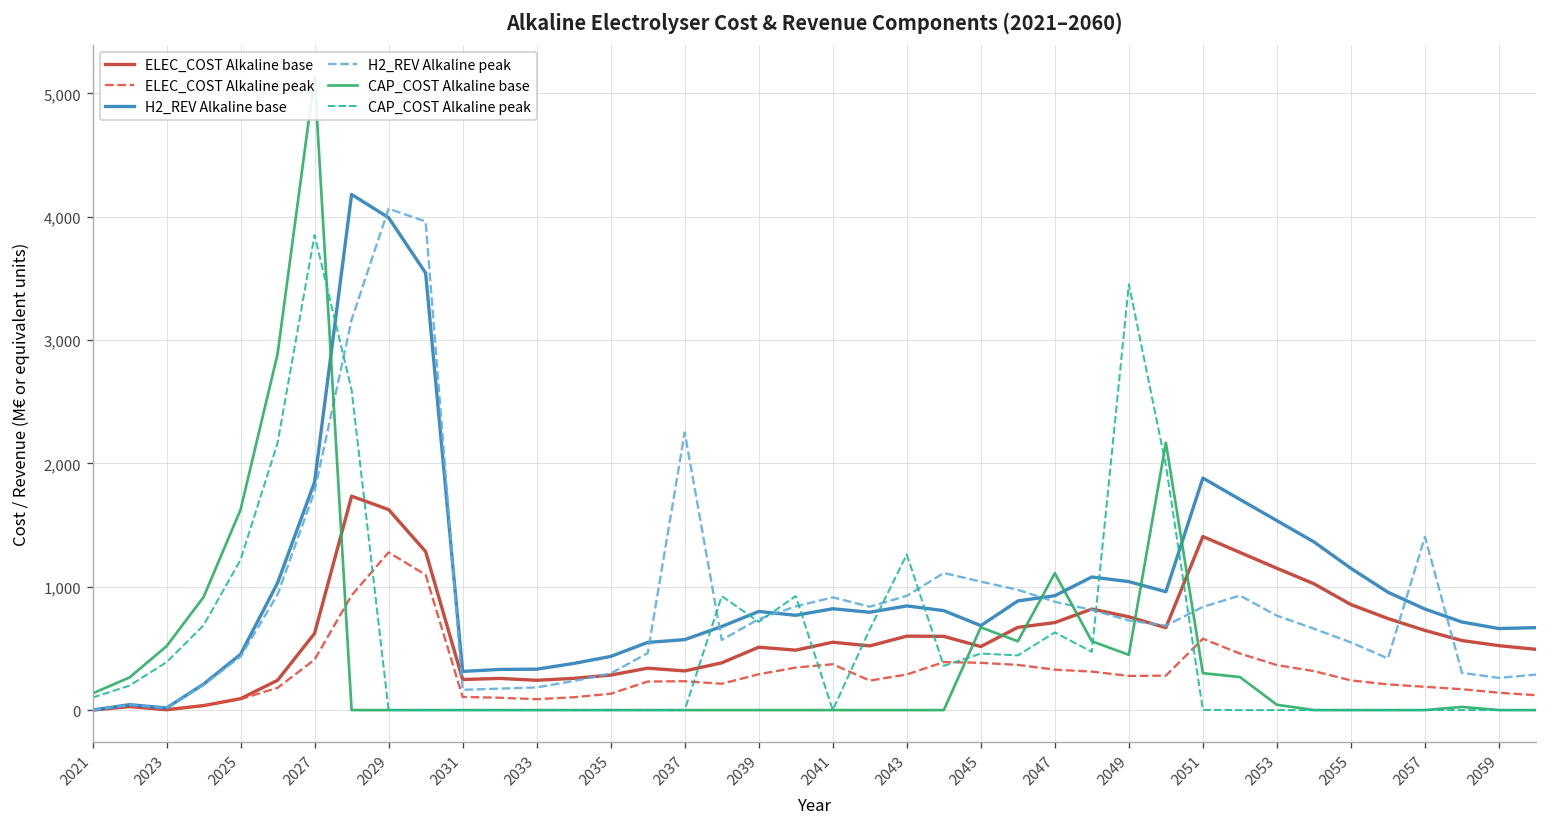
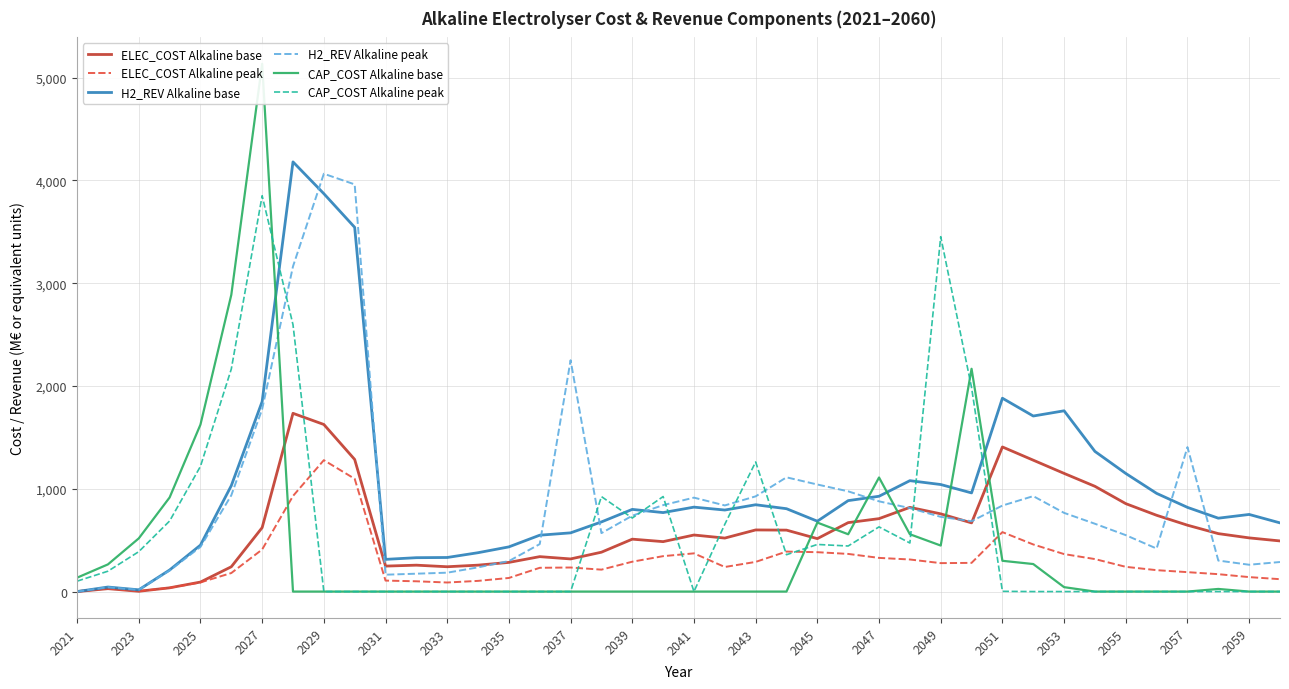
H2_REV Alkaline base, 2029: 3,990 -> 3,870
H2_REV Alkaline base, 2053: 1,540 -> 1,760
H2_REV Alkaline base, 2059: 660 -> 750
